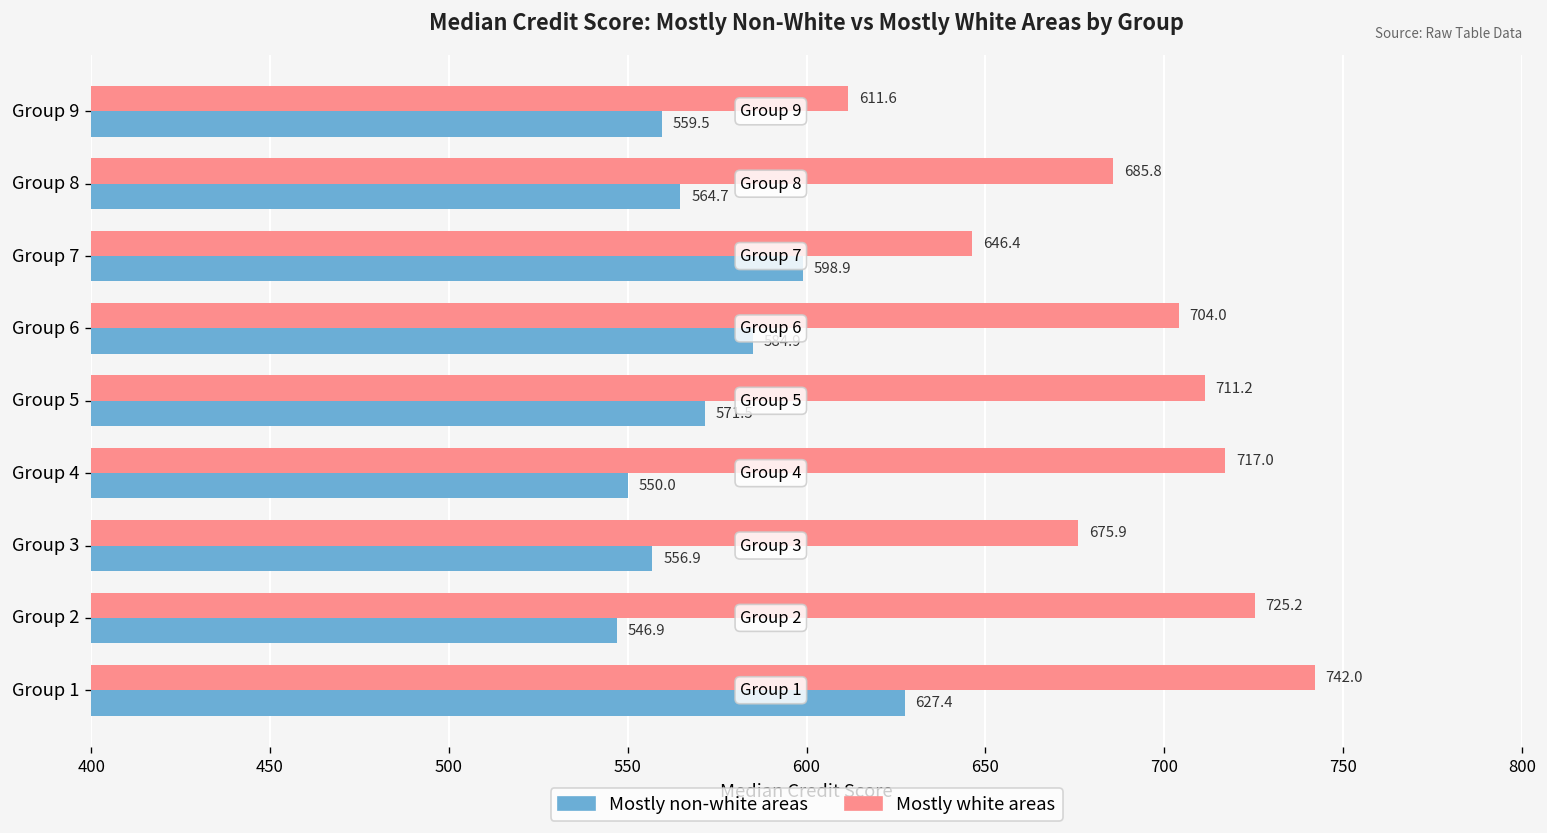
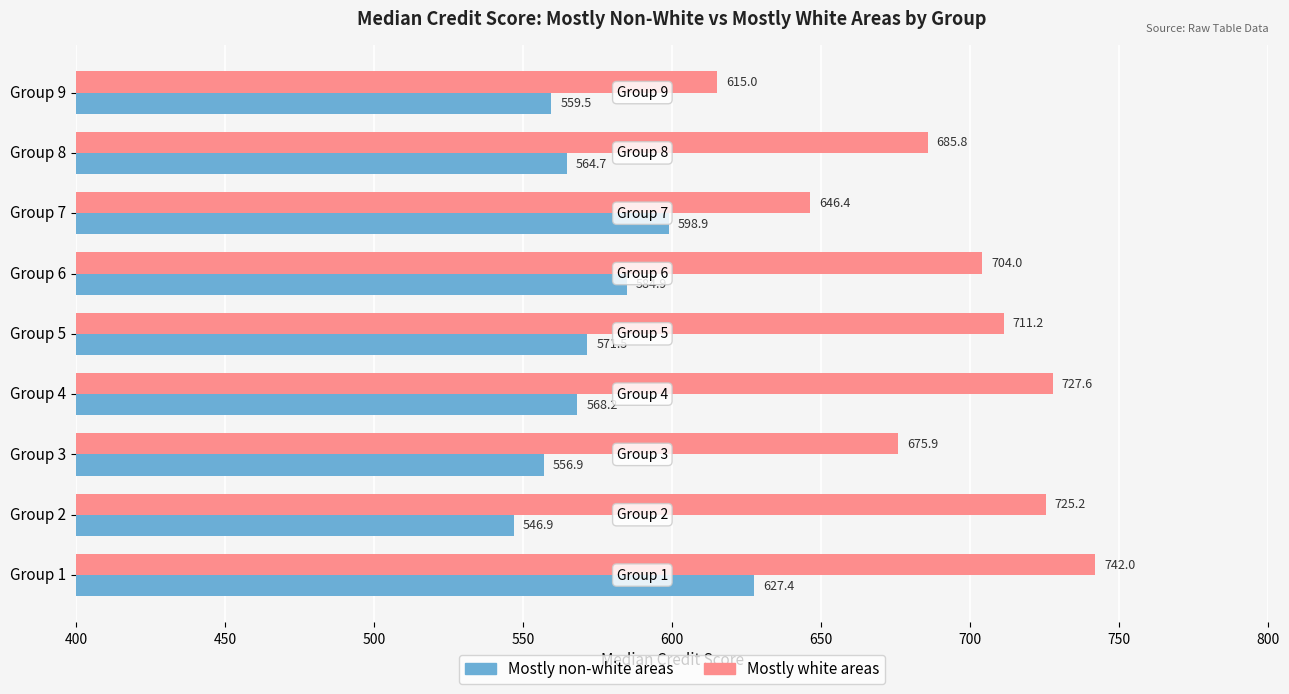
Mostly white areas, Group 9: 611.6 -> 615.0
Mostly white areas, Group 4: 717.0 -> 727.6
Mostly non-white areas, Group 4: 550.0 -> 568.2
